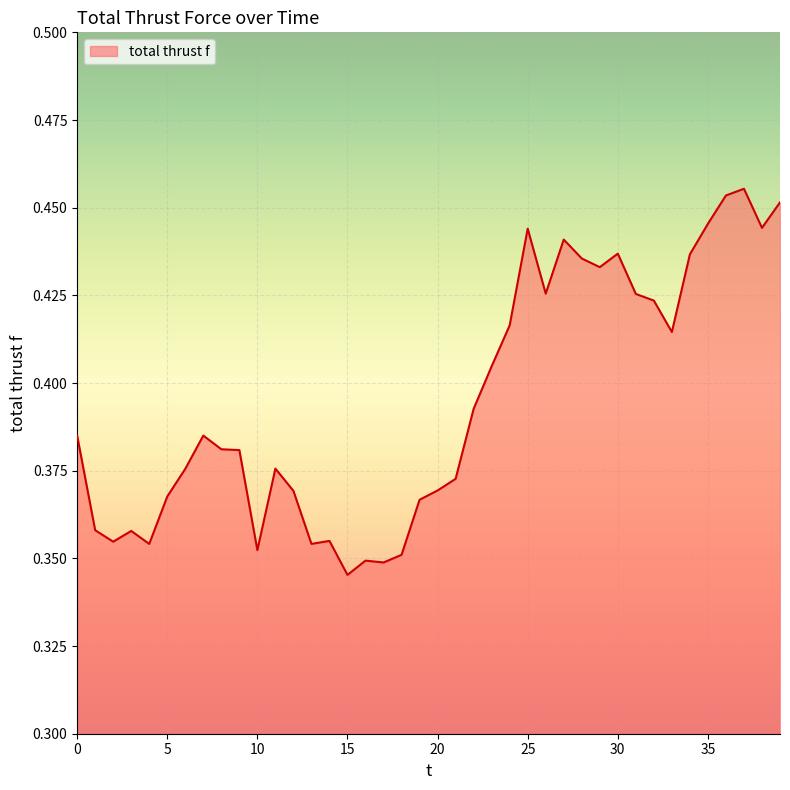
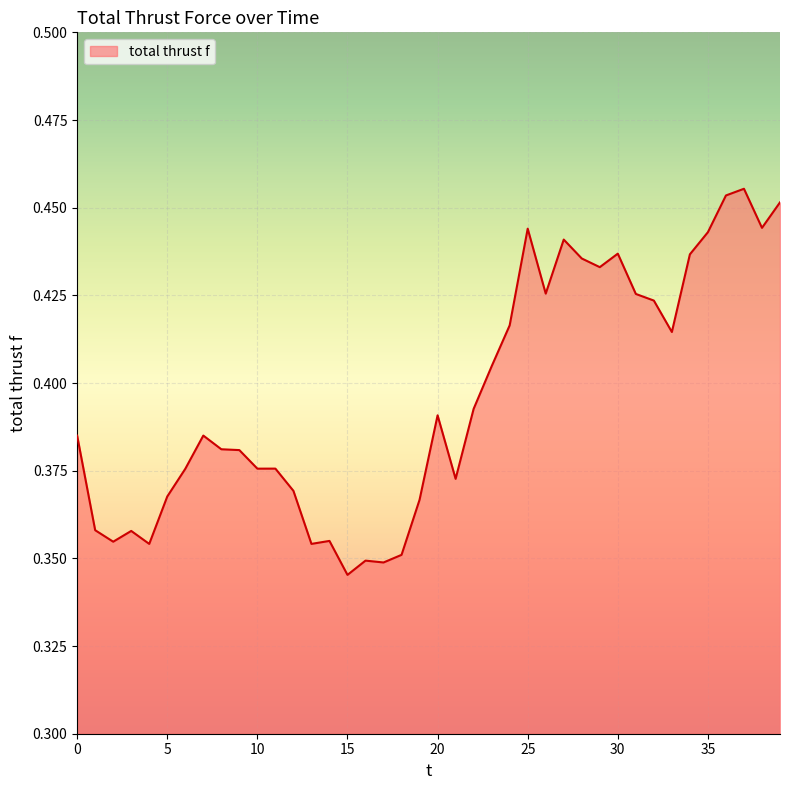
10: 0.352 -> 0.376
20: 0.369 -> 0.391
35: 0.445 -> 0.443
